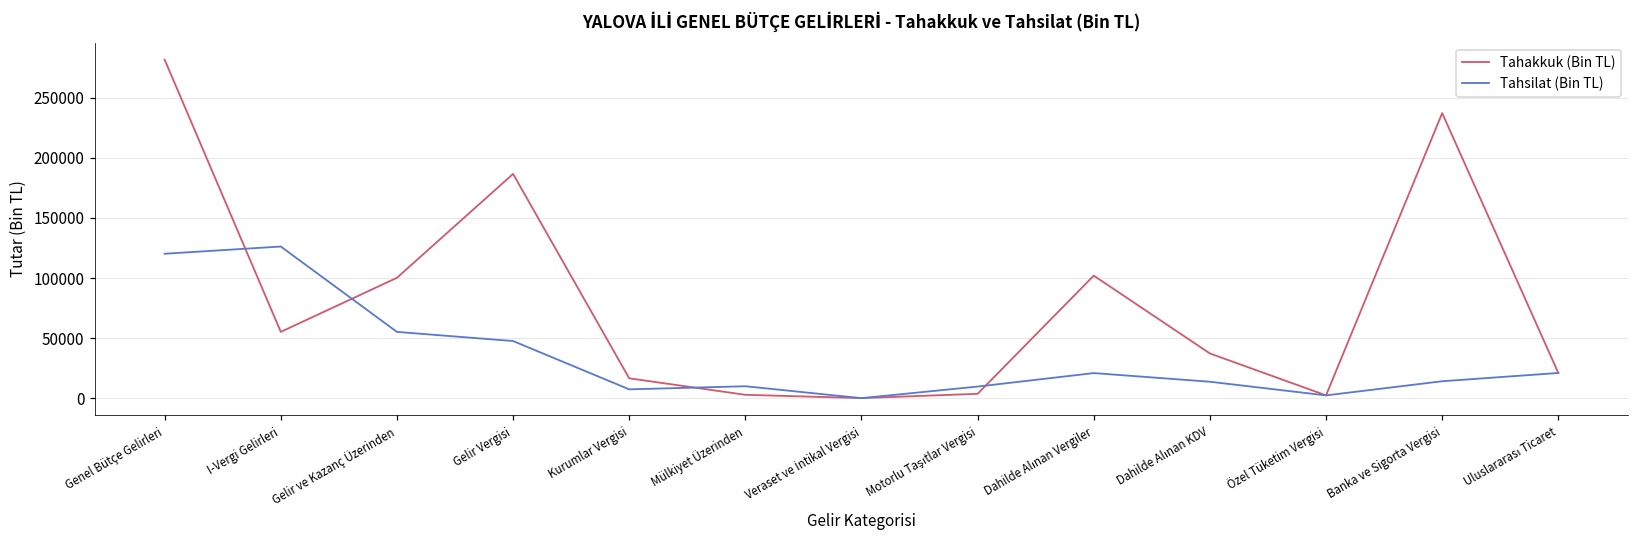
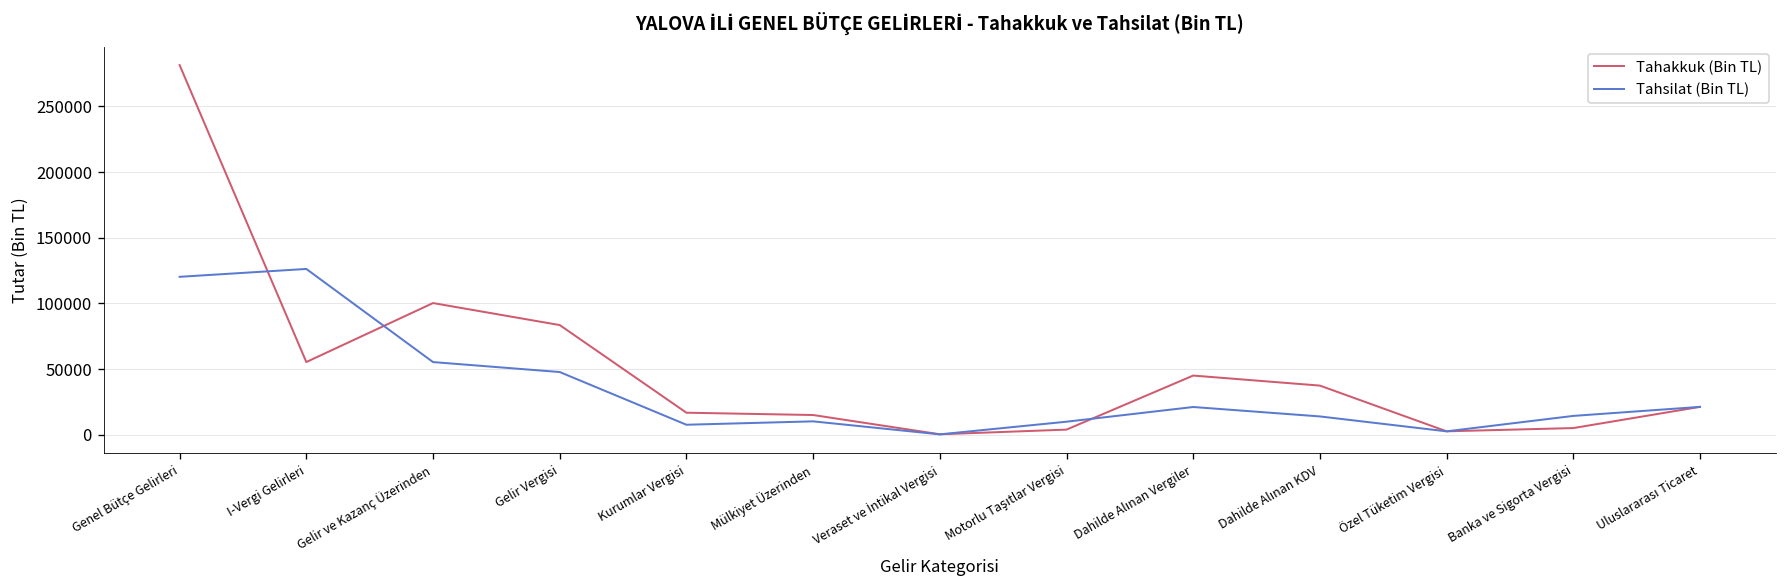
Tahakkuk (Bin TL), Gelir Vergisi: 187000 -> 84000
Tahakkuk (Bin TL), Mülkiyet Üzerinden: 3000 -> 15000
Tahakkuk (Bin TL), Dahilde Alınan Vergiler: 102000 -> 45000
Tahakkuk (Bin TL), Banka ve Sigorta Vergisi: 237000 -> 5000
